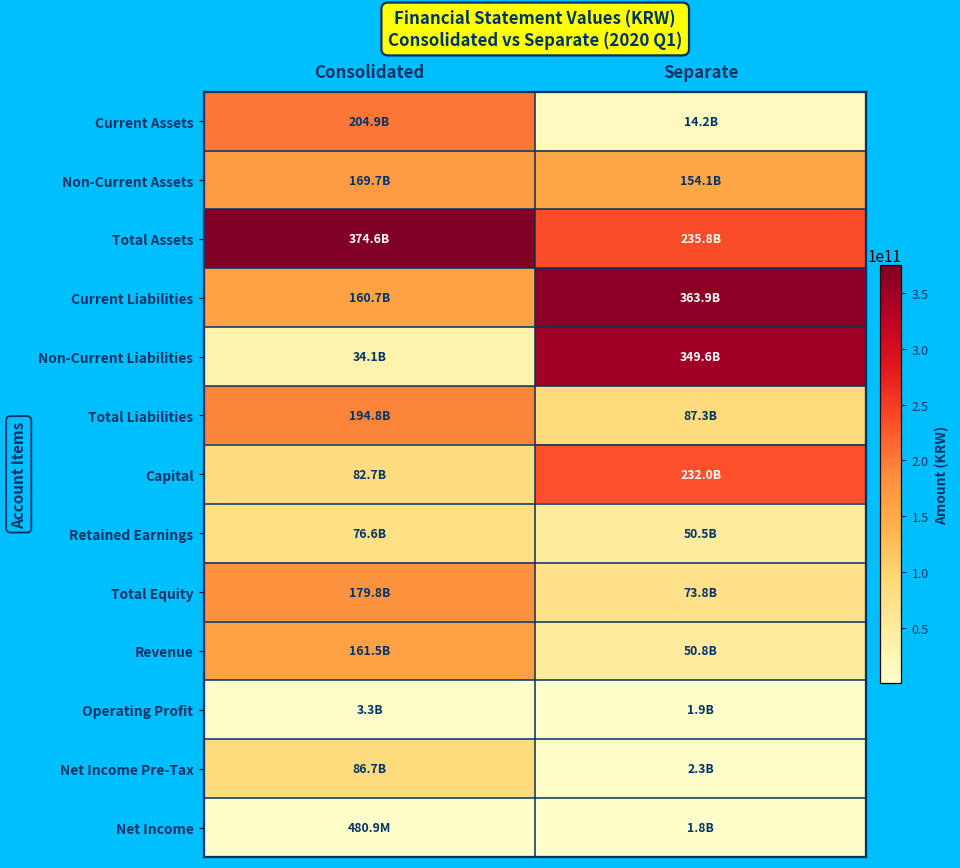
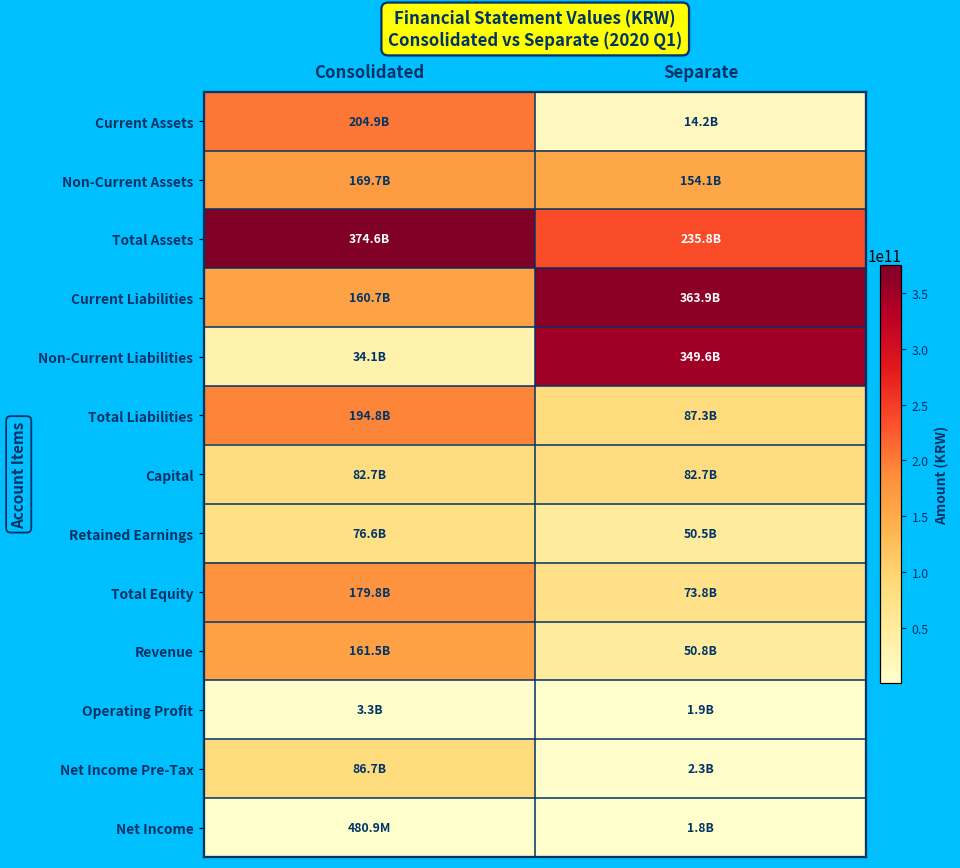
Capital, Separate: 232.0B -> 82.7B
